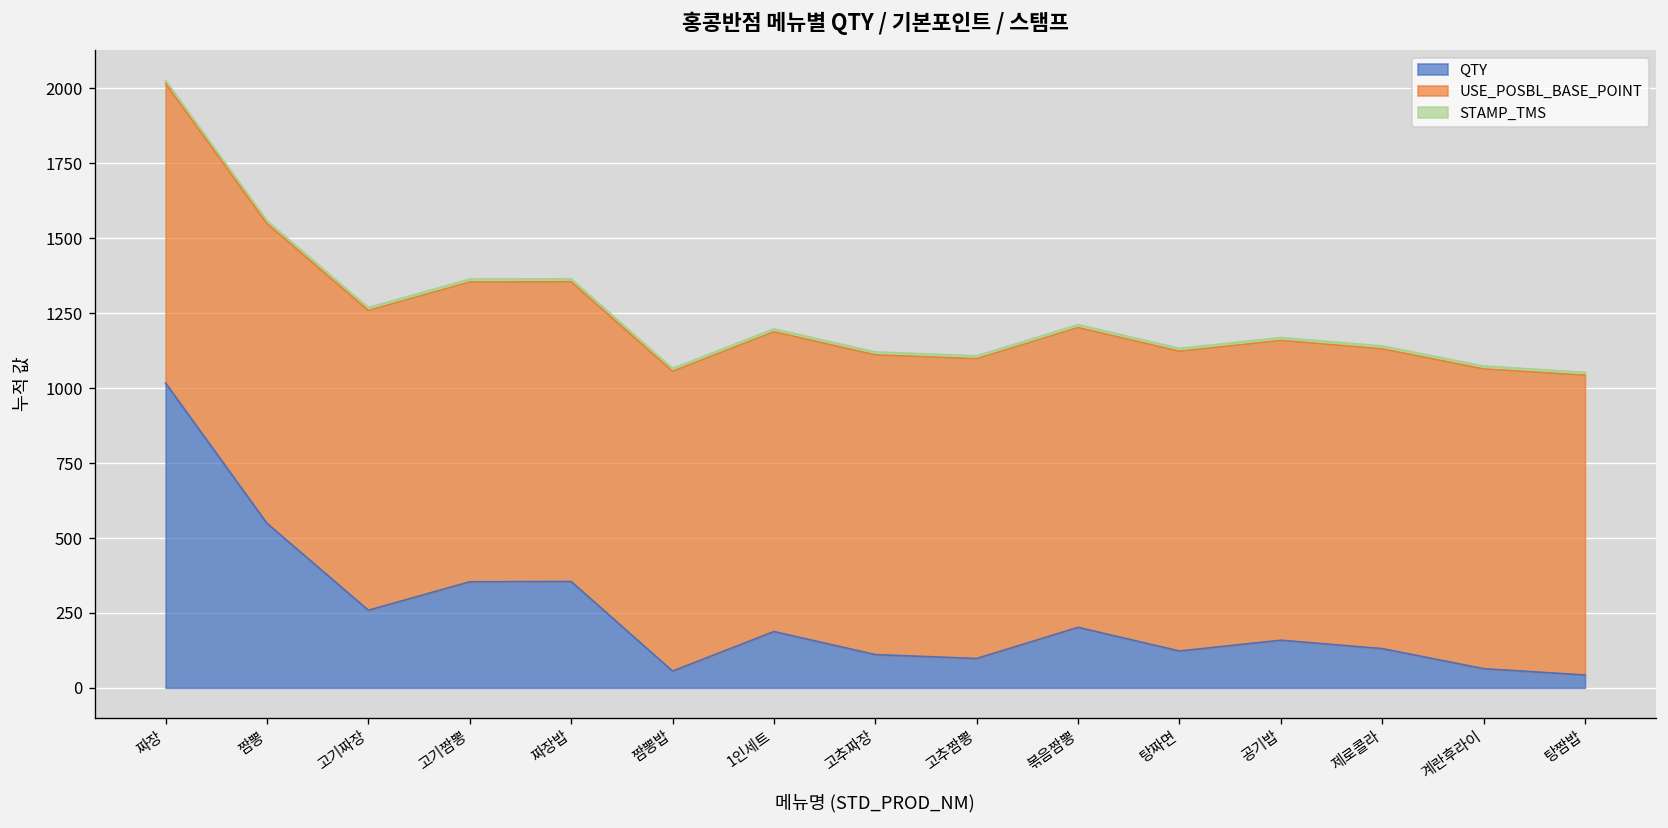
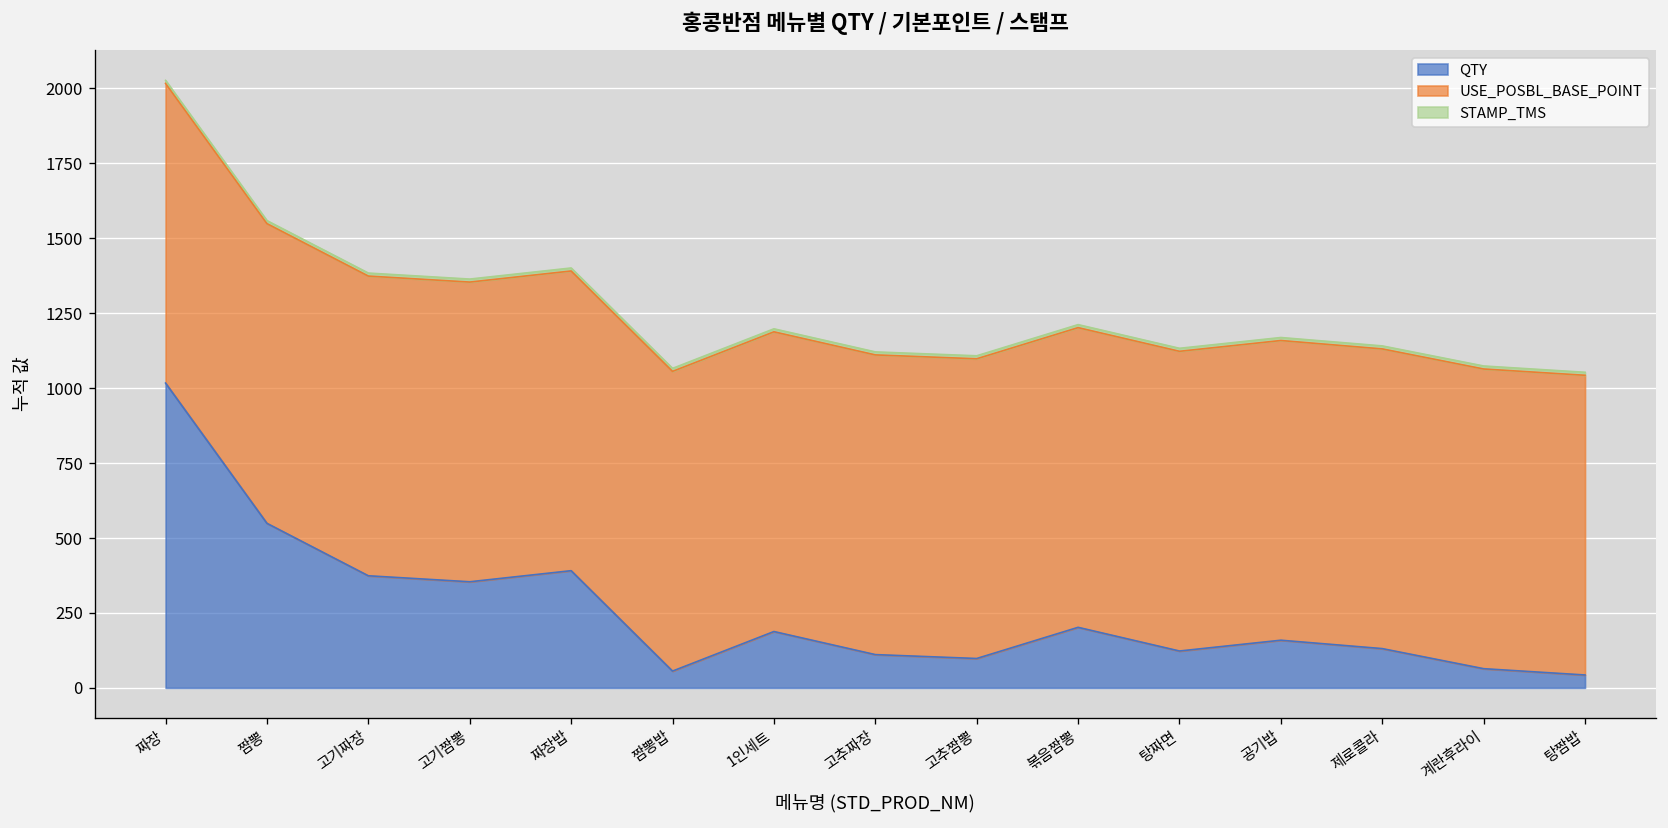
QTY, 고기짜장: 260 -> 370
QTY, 짜장밥: 360 -> 390
